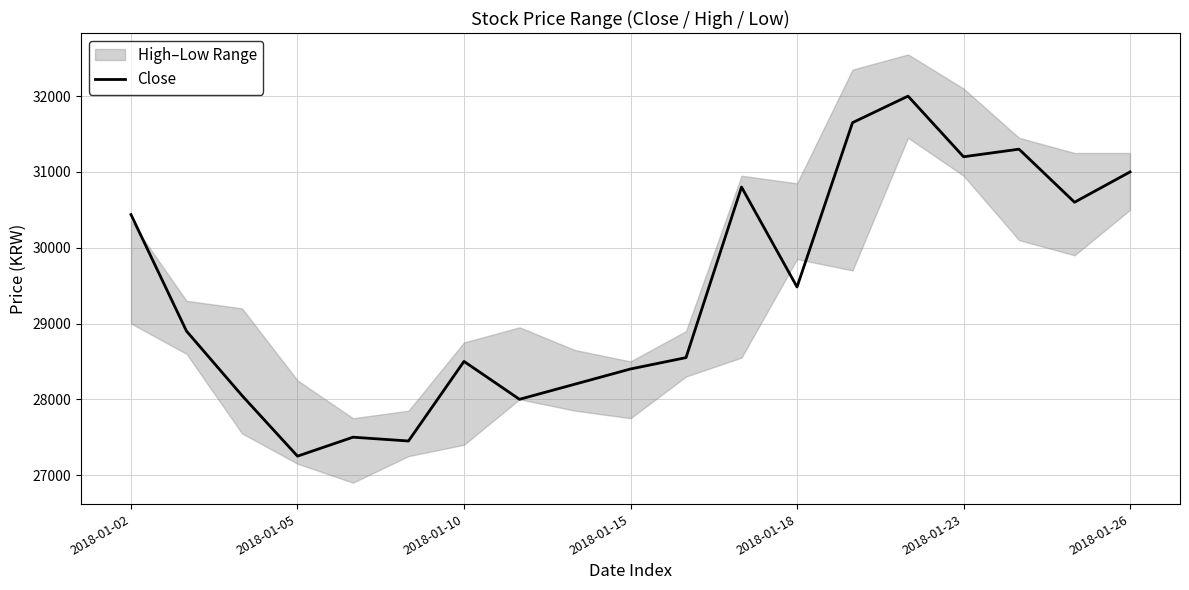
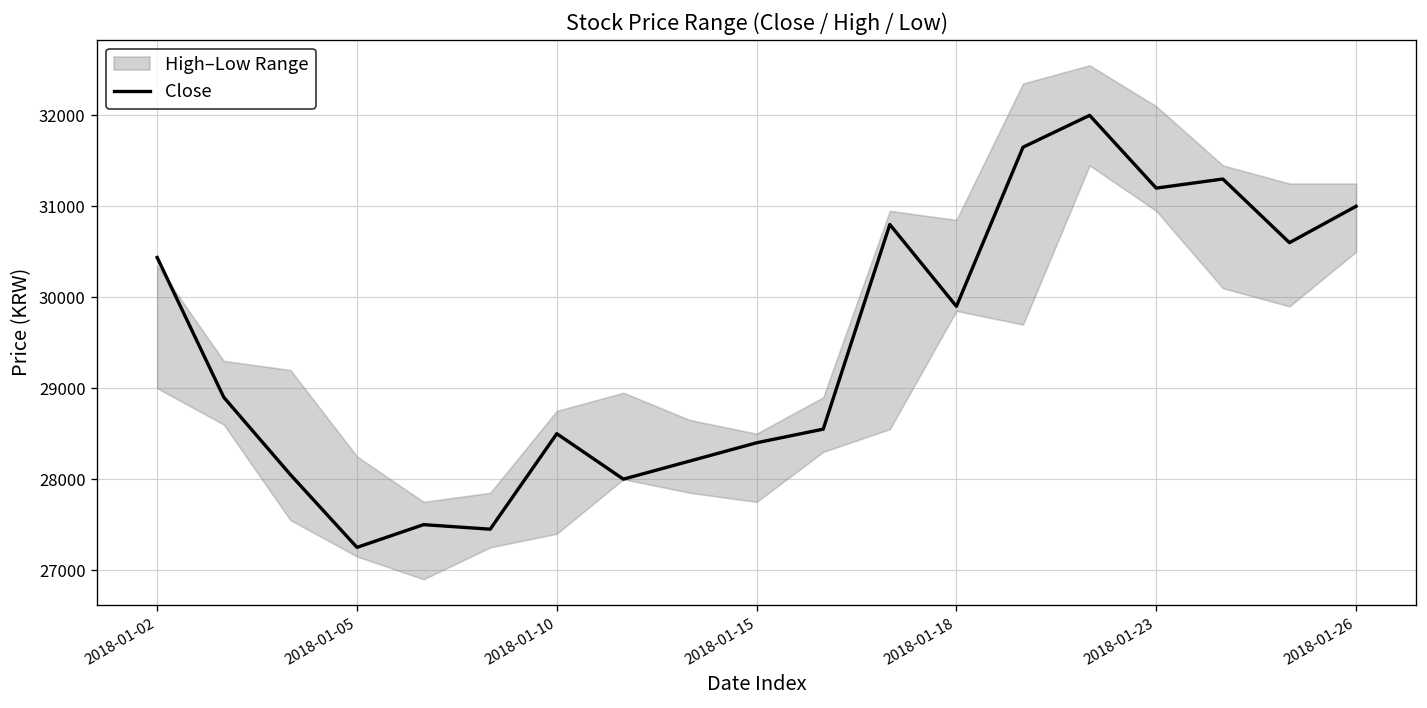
Close, 2018-01-18: 29500 -> 29900
